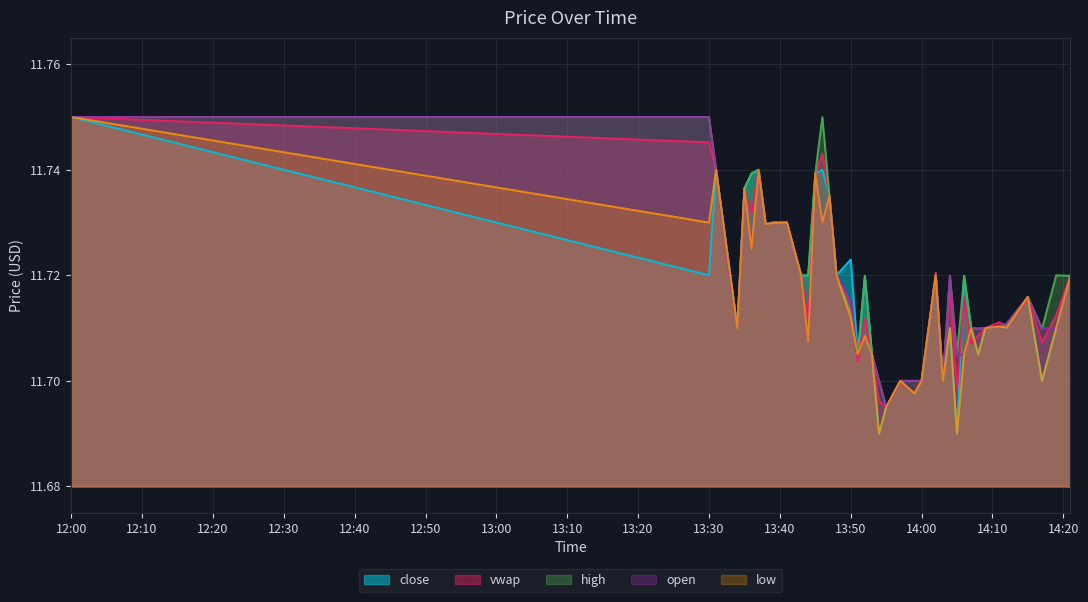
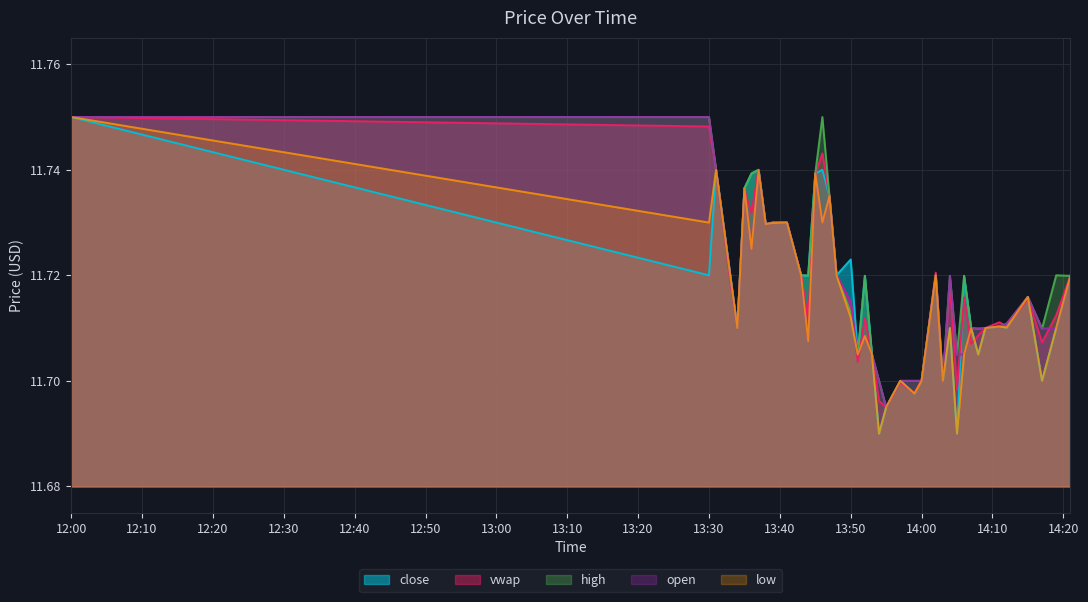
vwap, 13:30: 11.745 -> 11.748
